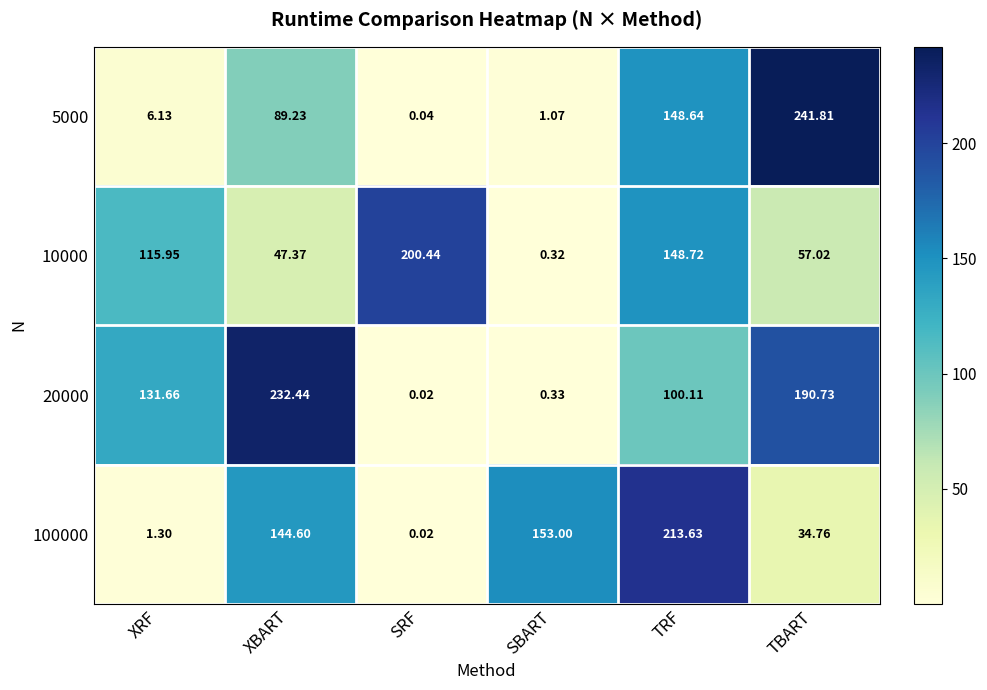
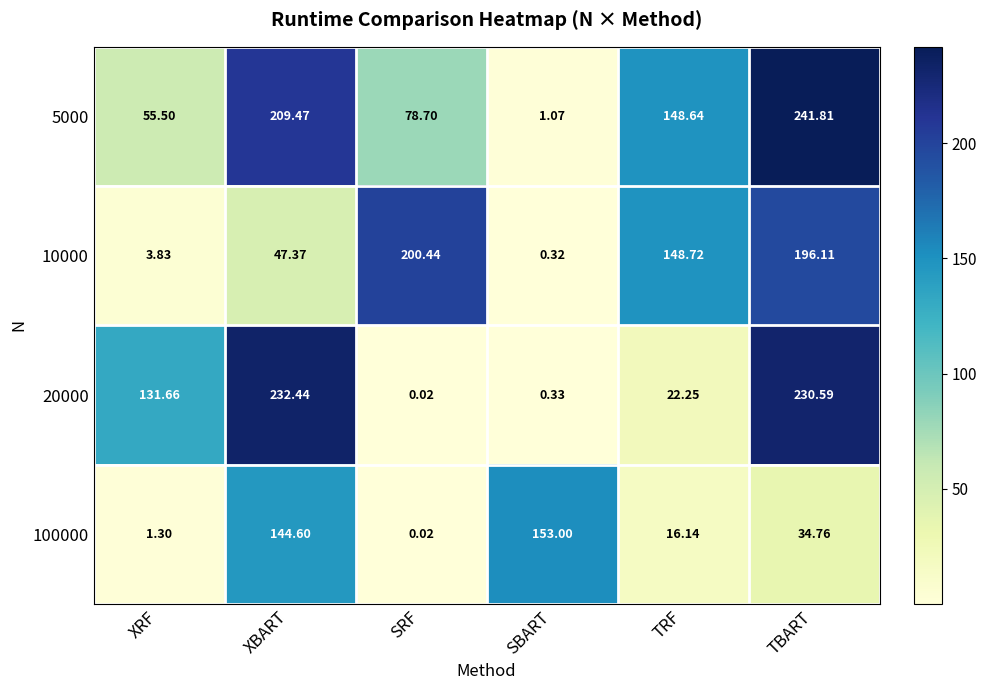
5000, XRF: 6.13 -> 55.50
5000, XBART: 89.23 -> 209.47
5000, SRF: 0.04 -> 78.70
10000, XRF: 115.95 -> 3.83
10000, TBART: 57.02 -> 196.11
20000, TRF: 100.11 -> 22.25
20000, TBART: 190.73 -> 230.59
100000, TRF: 213.63 -> 16.14
